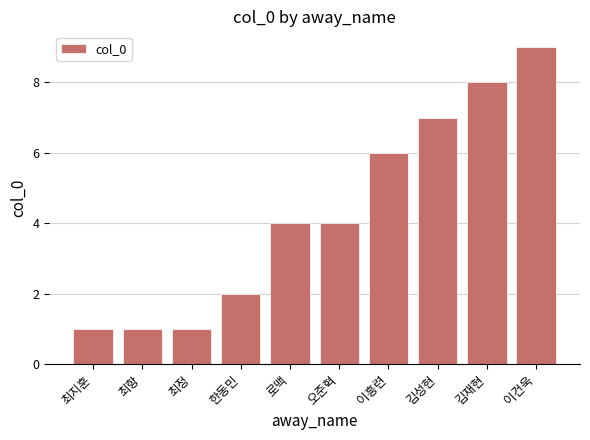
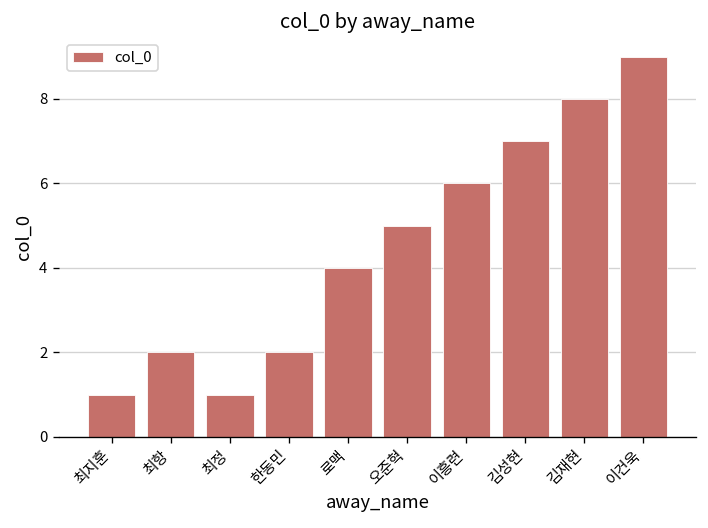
최항: 1 -> 2
오준혁: 4 -> 5
